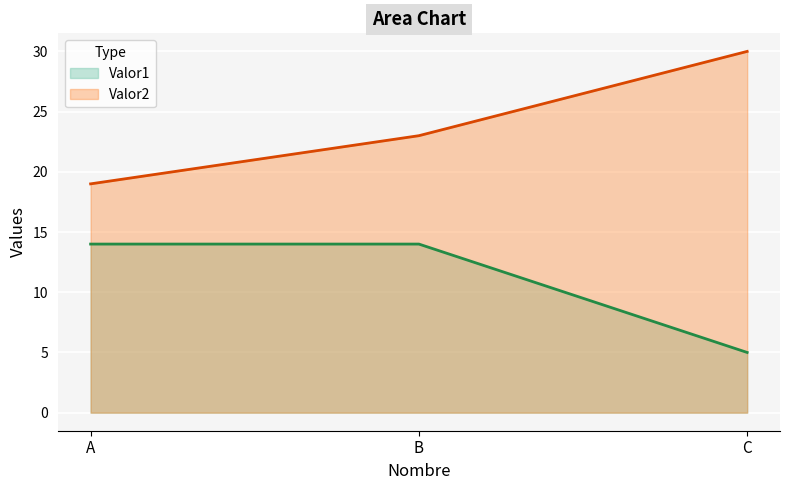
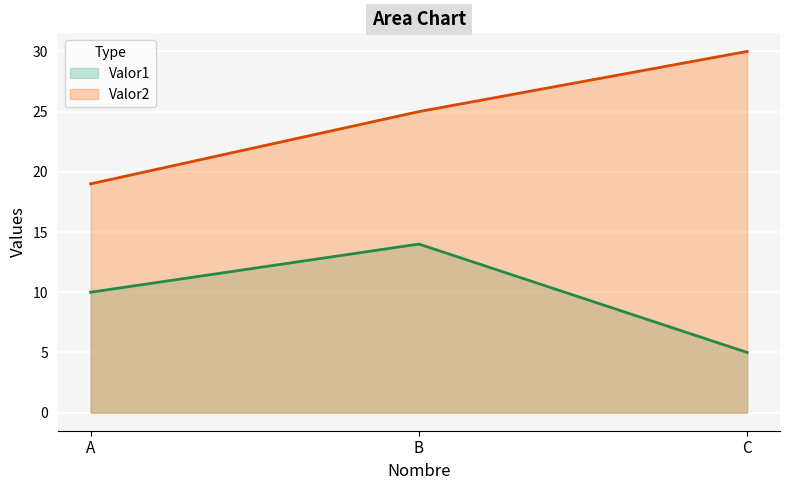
Valor1, A: 14 -> 10
Valor2, B: 23 -> 25
